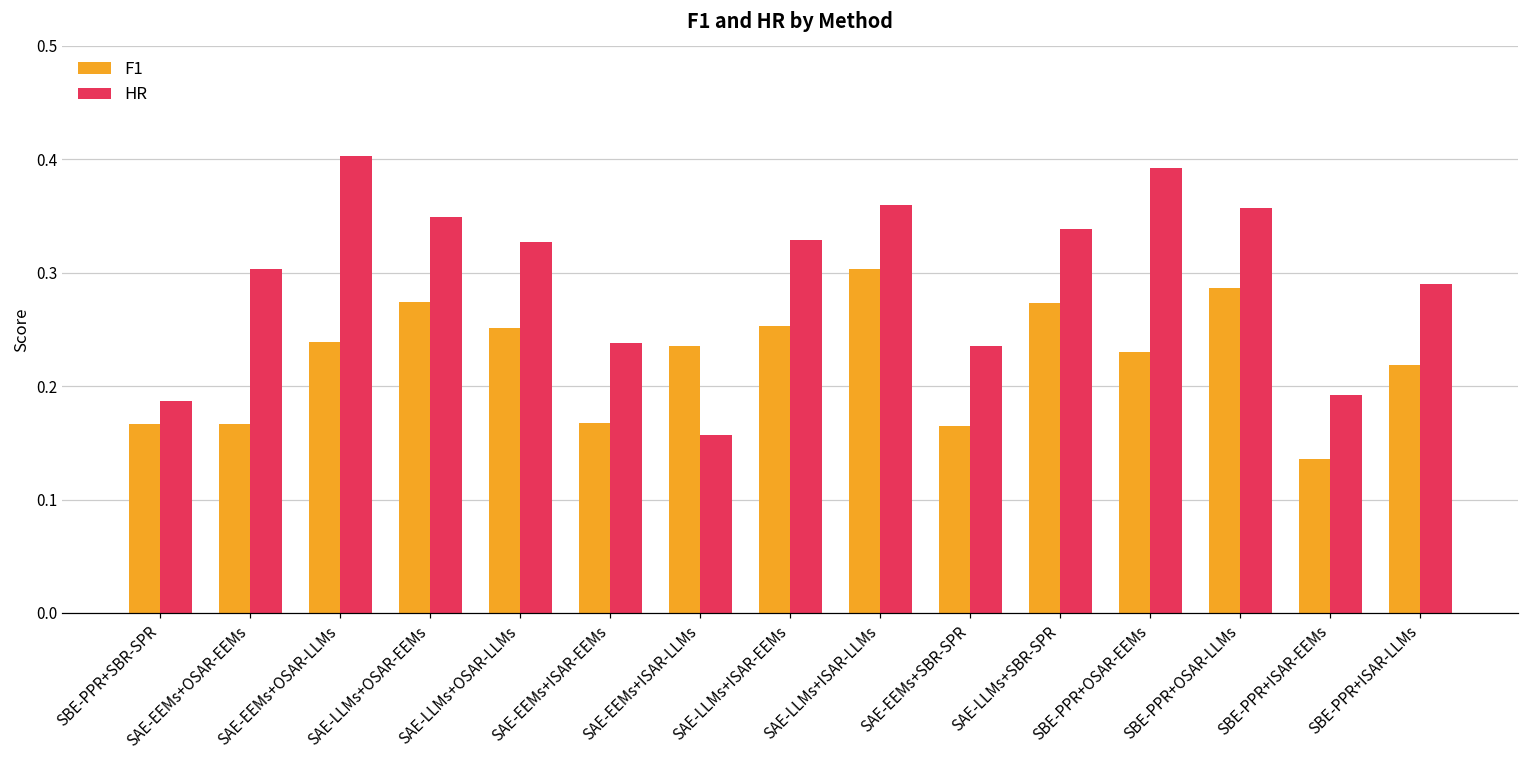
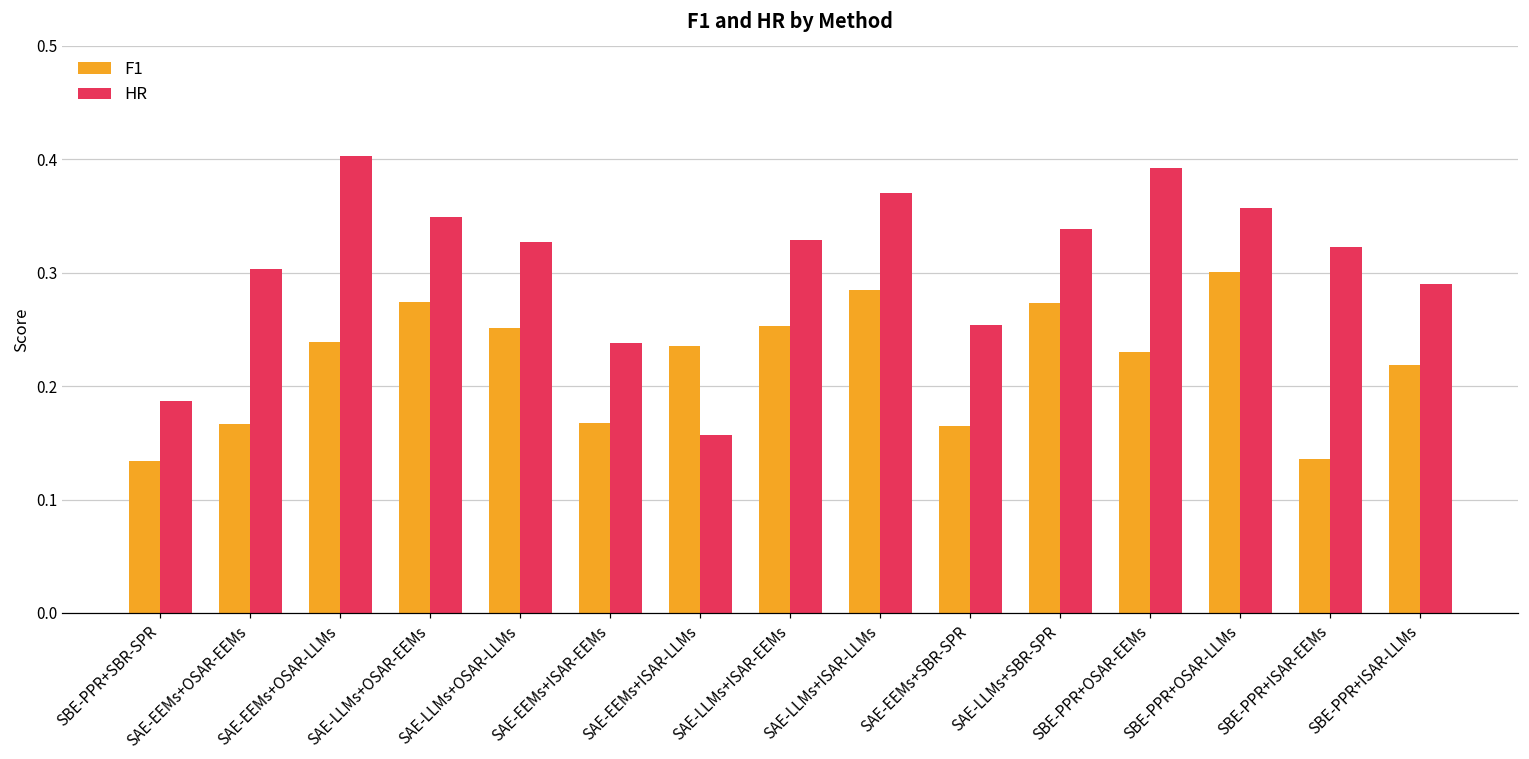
F1, SBE-PPR+SBR-SPR: 0.167 -> 0.134
F1, SAE-LLMs+ISAR-LLMs: 0.303 -> 0.285
HR, SAE-LLMs+ISAR-LLMs: 0.360 -> 0.370
HR, SAE-EEMs+SBR-SPR: 0.235 -> 0.254
F1, SBE-PPR+OSAR-LLMs: 0.286 -> 0.301
HR, SBE-PPR+ISAR-EEMs: 0.192 -> 0.322
